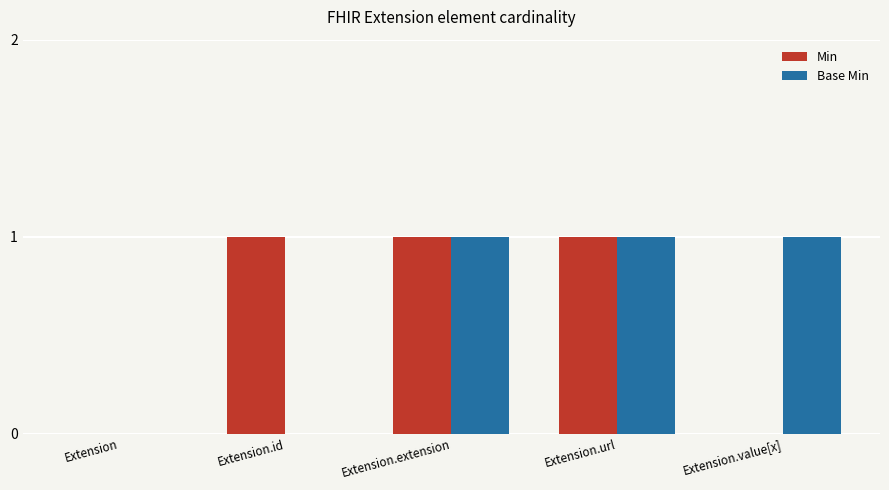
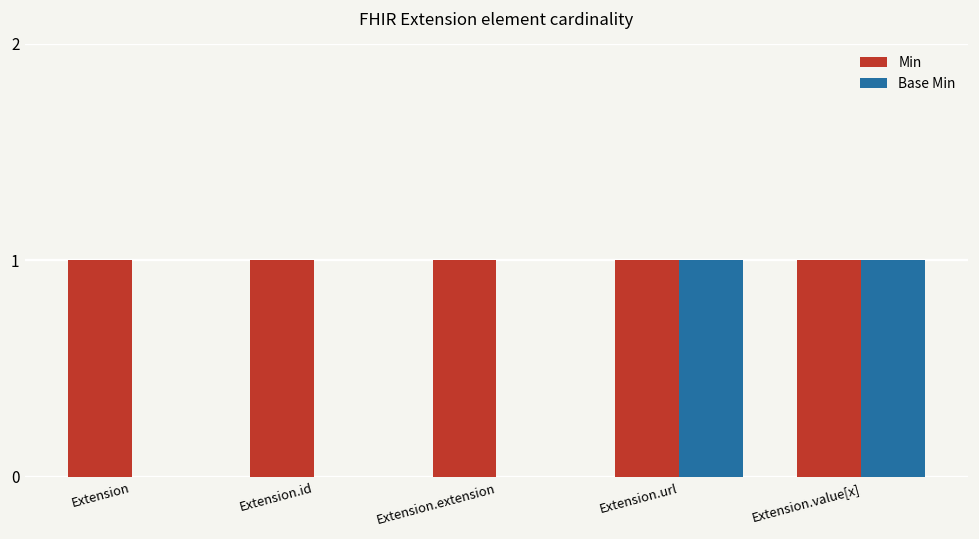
Min, Extension: 0 -> 1
Base Min, Extension.extension: 1 -> 0
Min, Extension.value[x]: 0 -> 1
